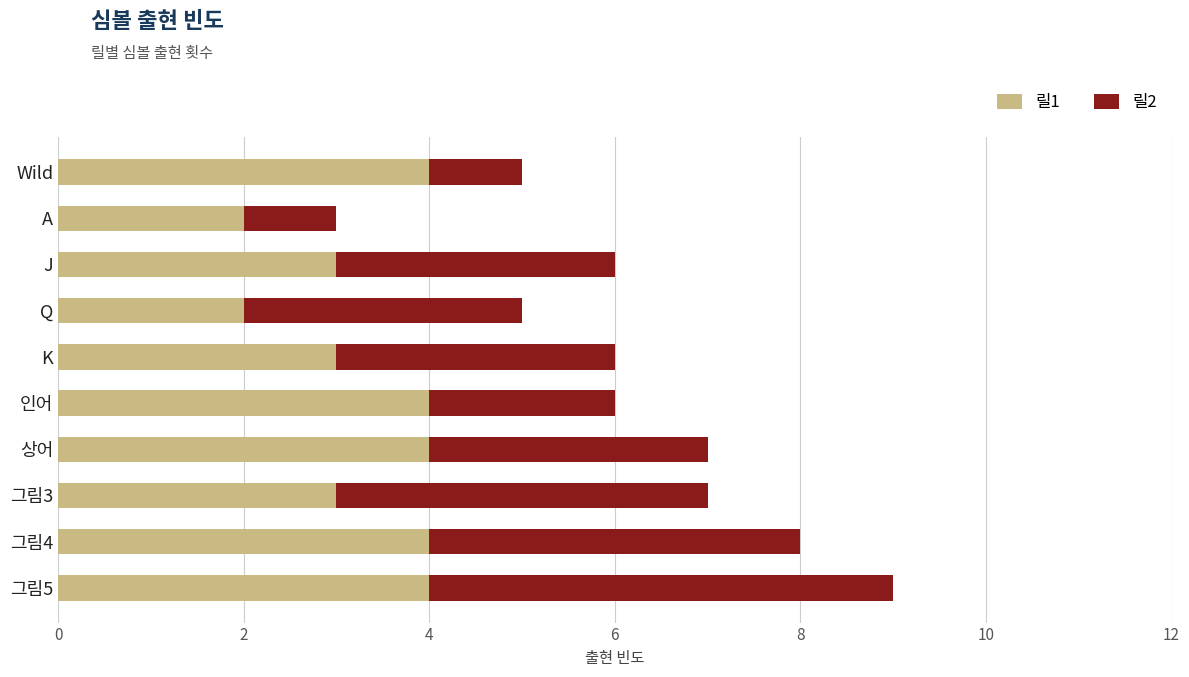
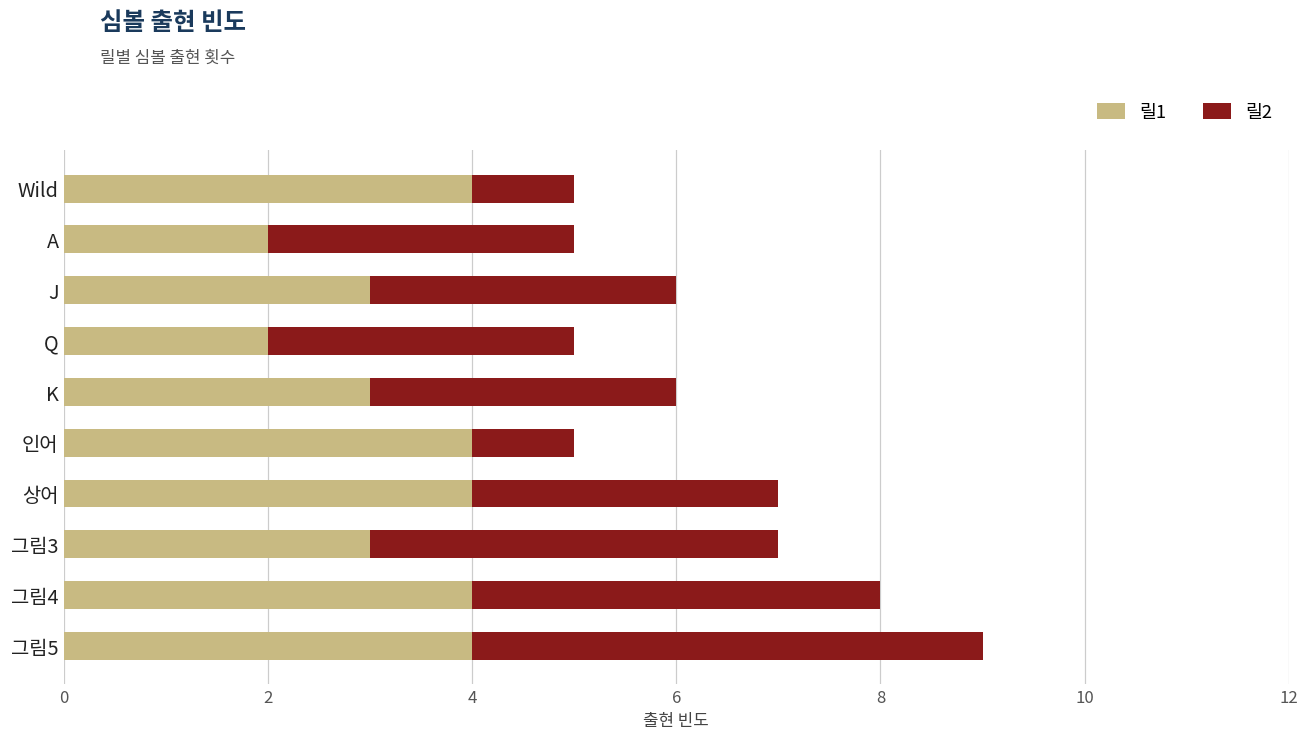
릴2, A: 1 -> 3
릴2, 인어: 2 -> 1
